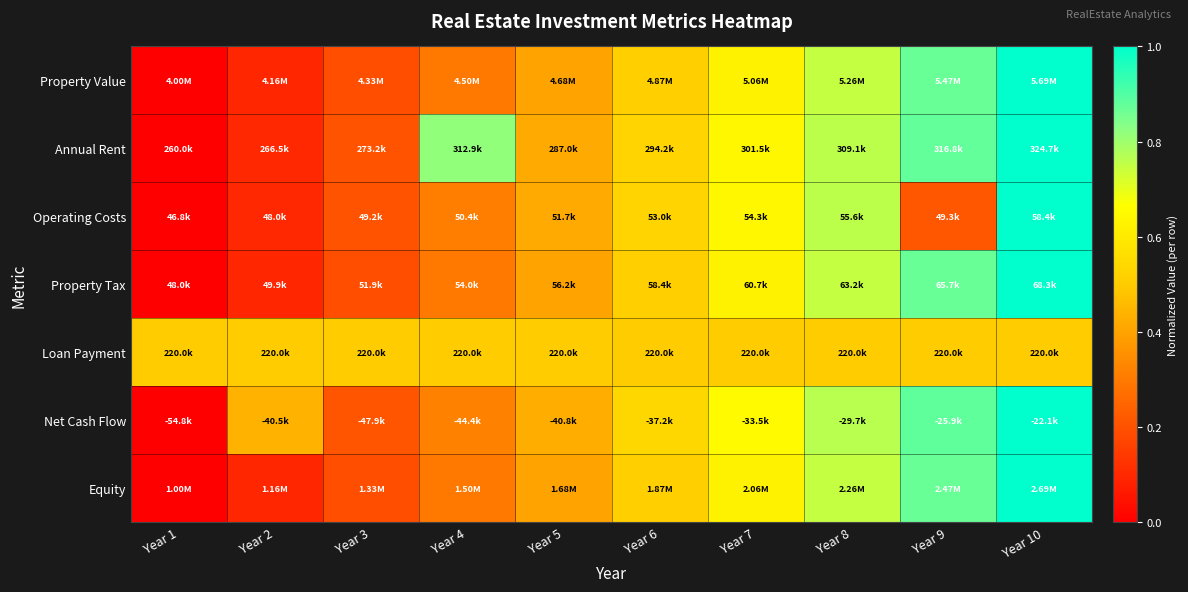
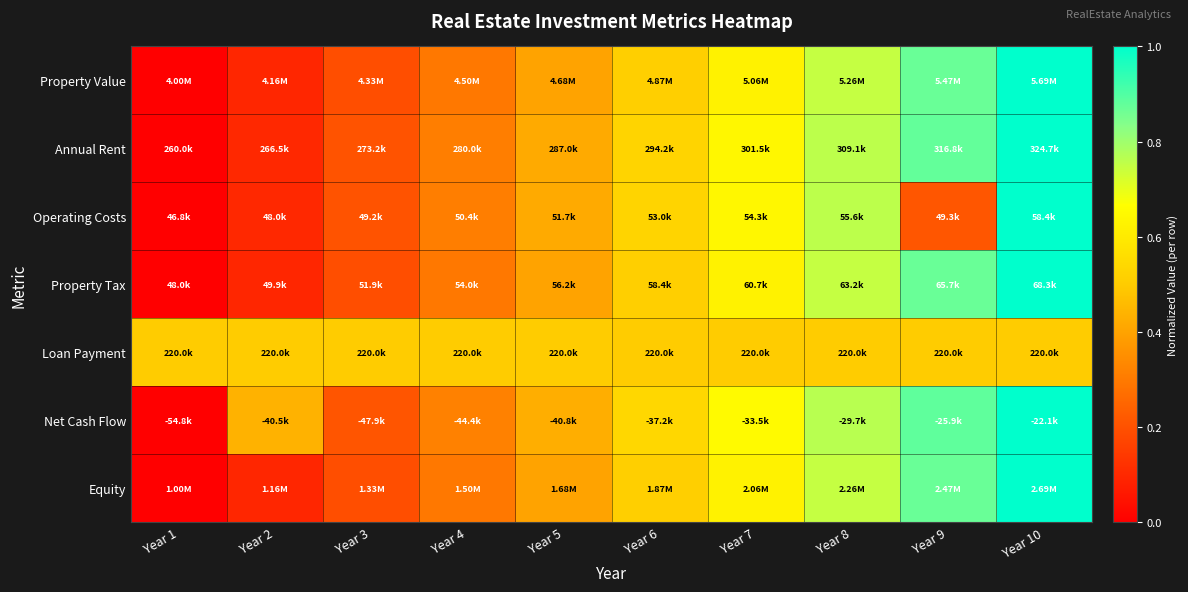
Annual Rent, Year 4: 312.9k -> 280.0k
